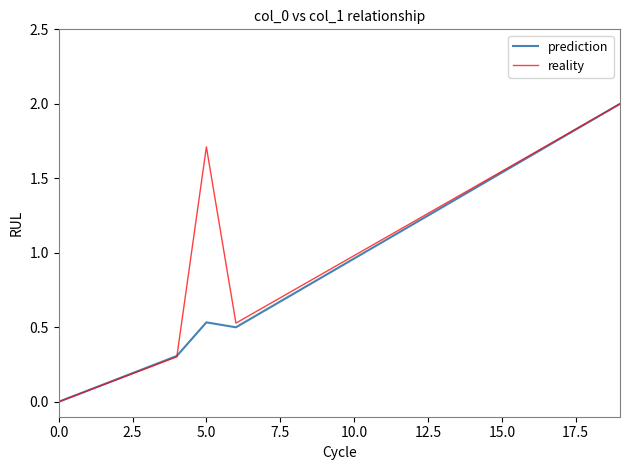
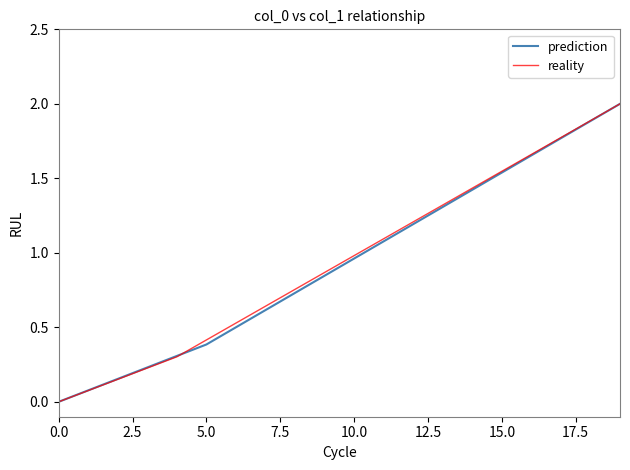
prediction, 5.0: 0.53 -> 0.38
reality, 5.0: 1.71 -> 0.42
